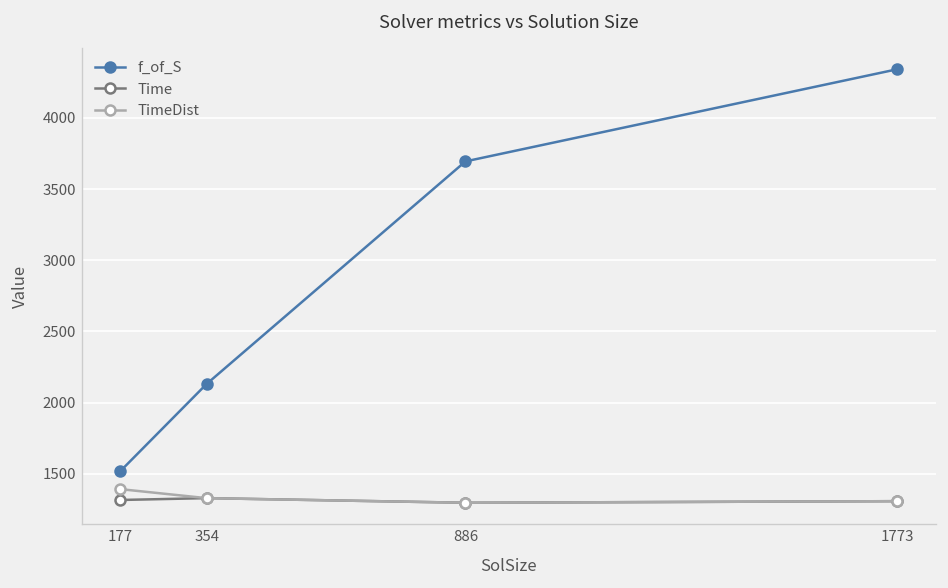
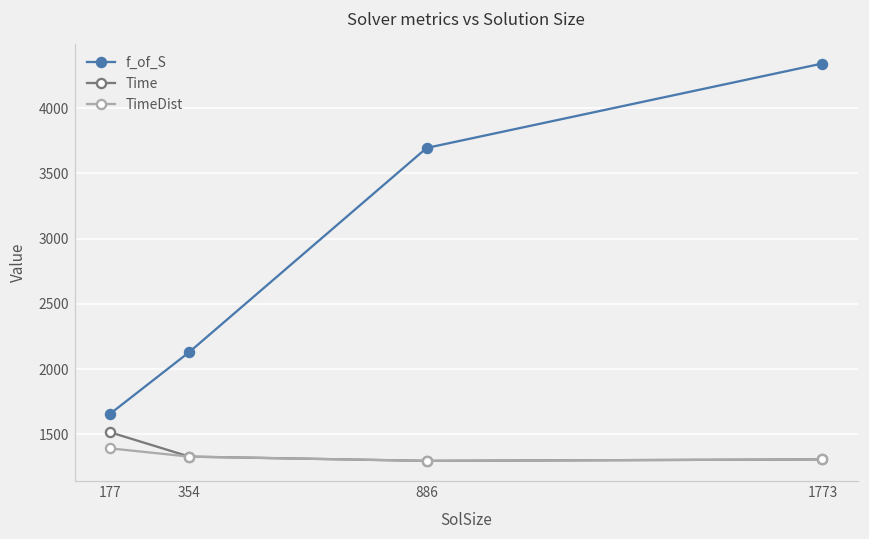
f_of_S, 177: 1520 -> 1660
Time, 177: 1320 -> 1520
